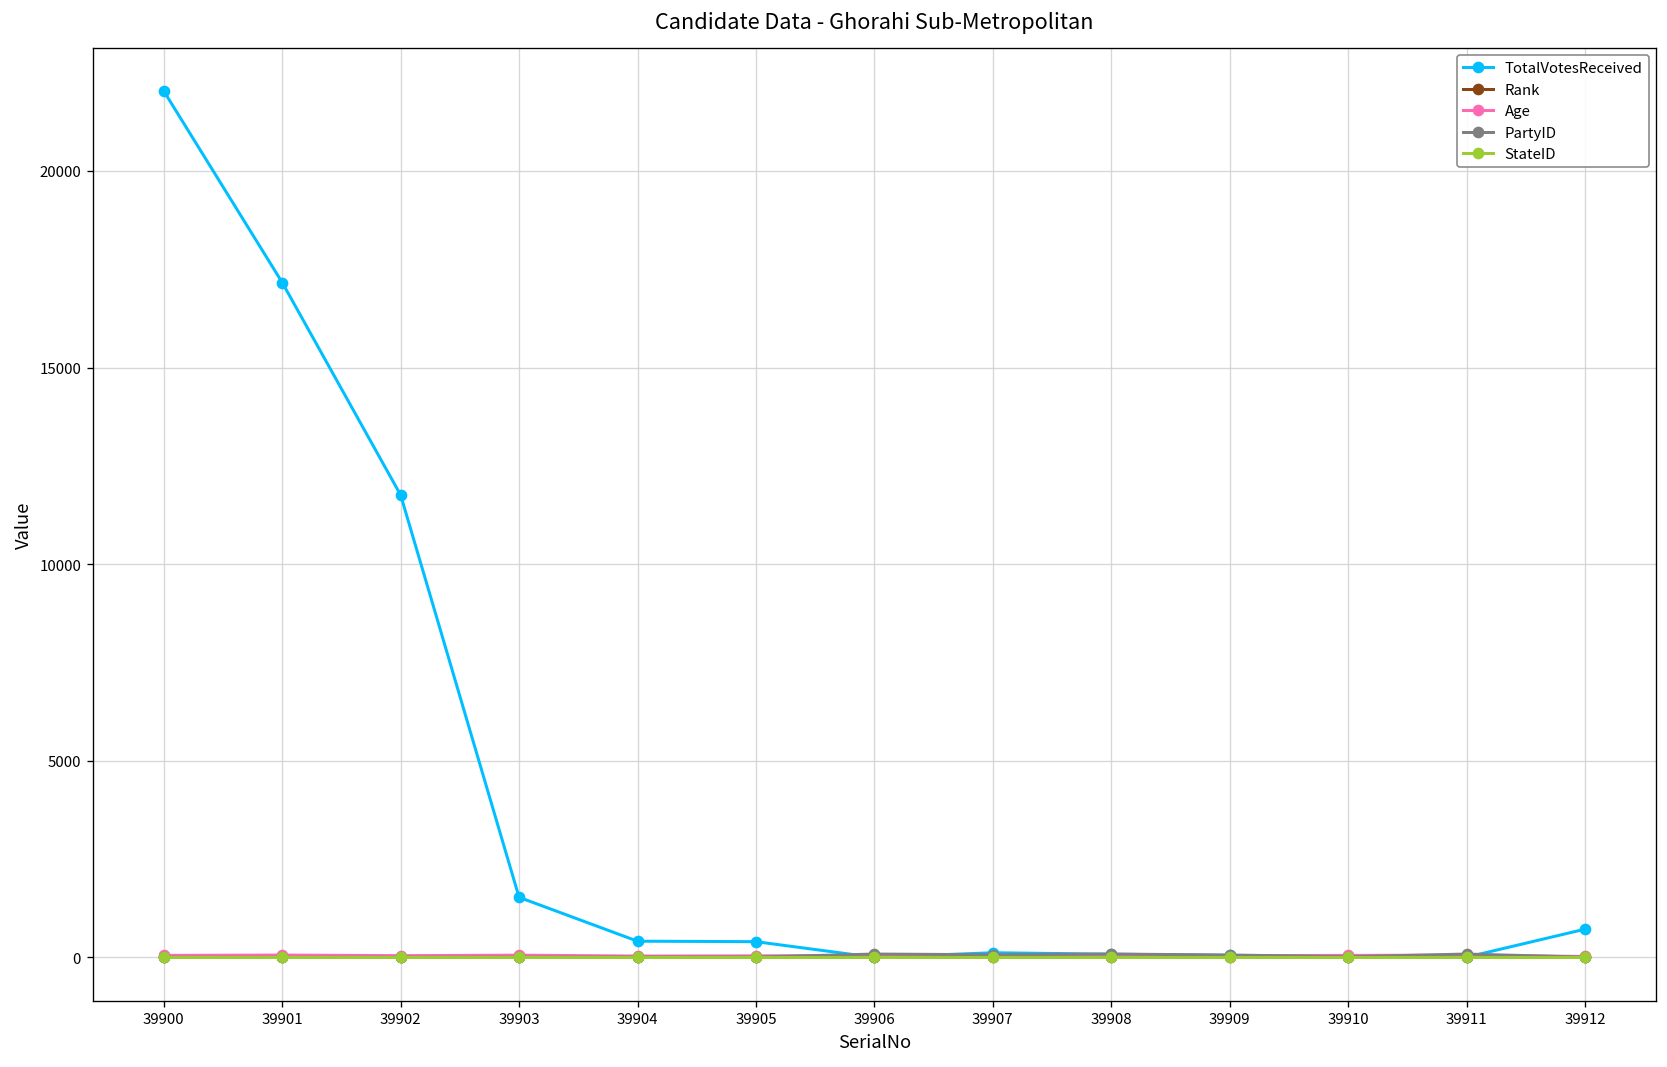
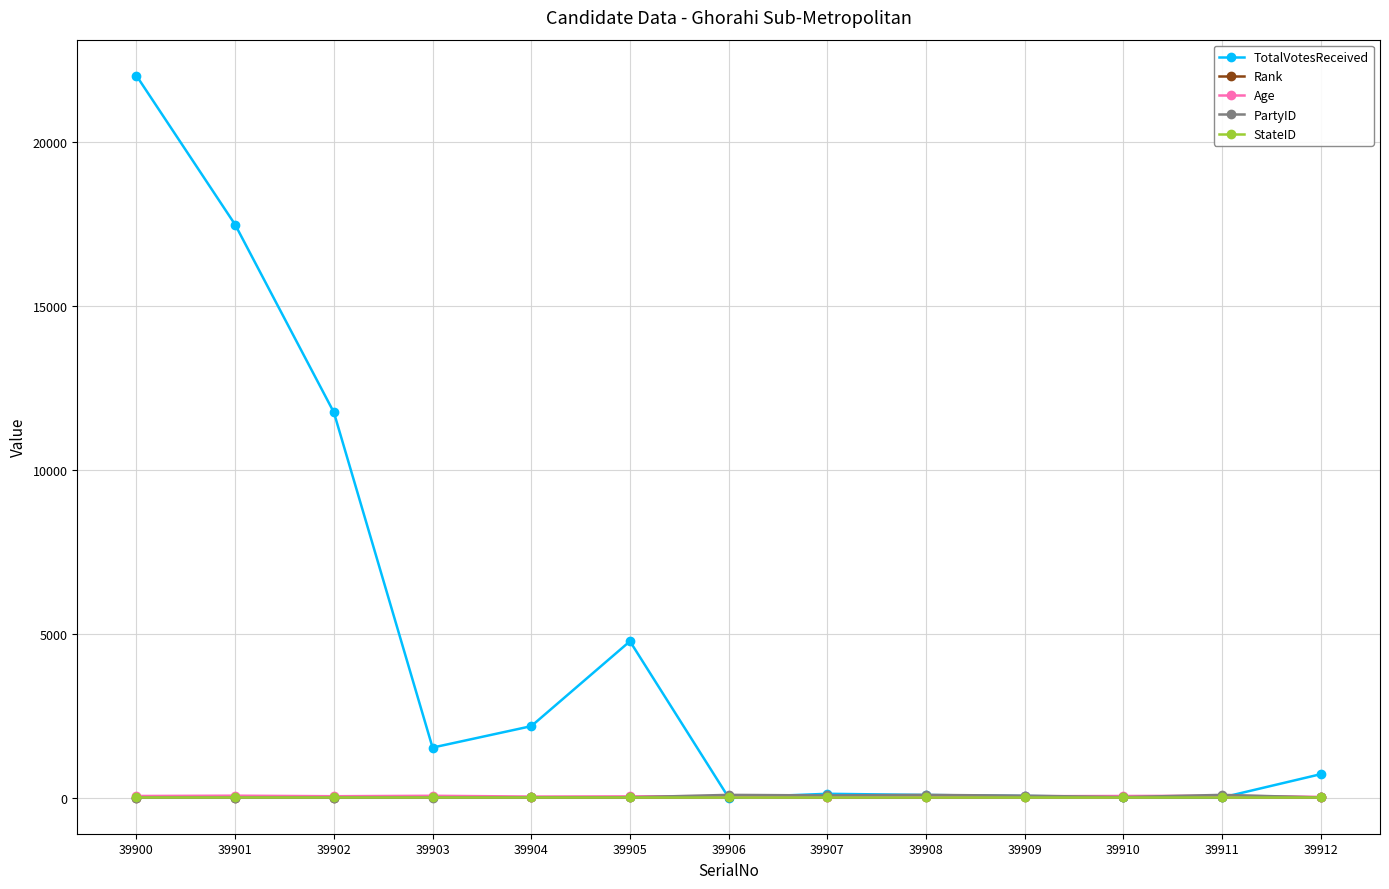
TotalVotesReceived, 39901: 17200 -> 17500
TotalVotesReceived, 39904: 400 -> 2200
TotalVotesReceived, 39905: 400 -> 4800
